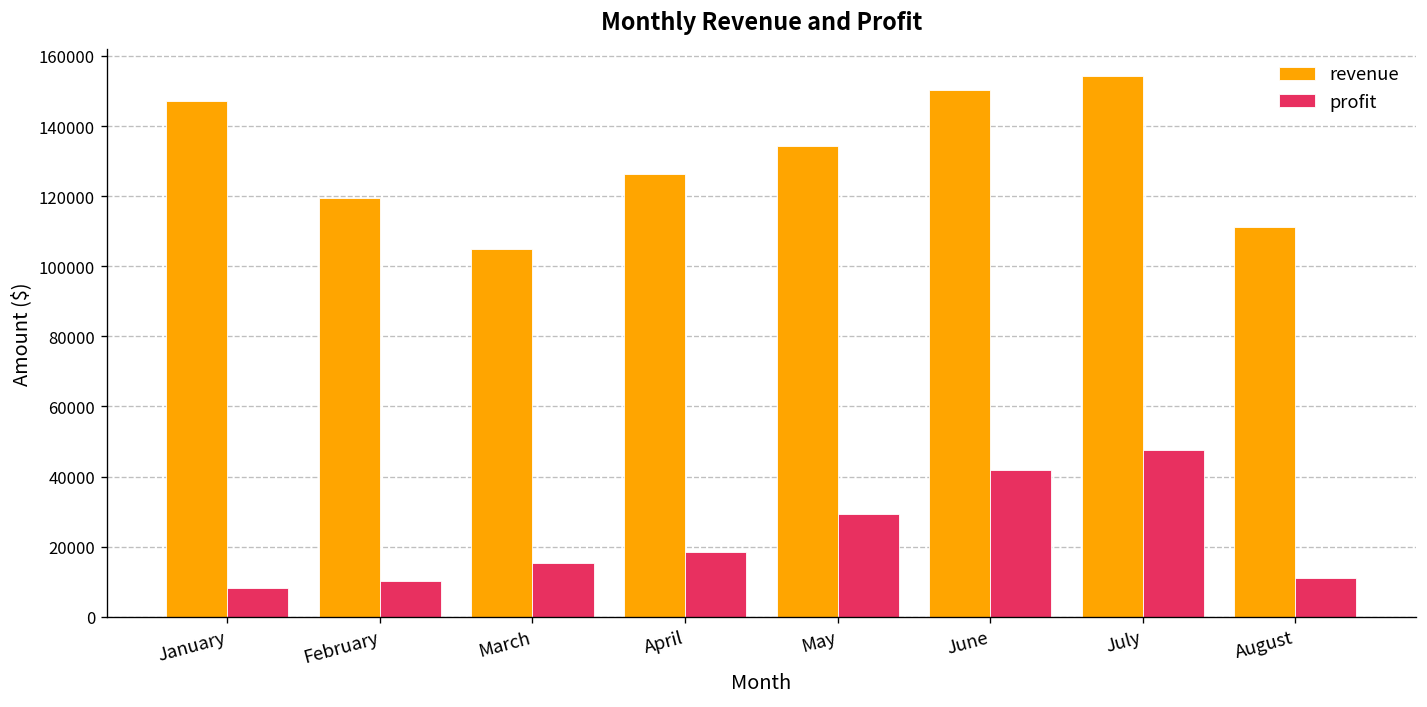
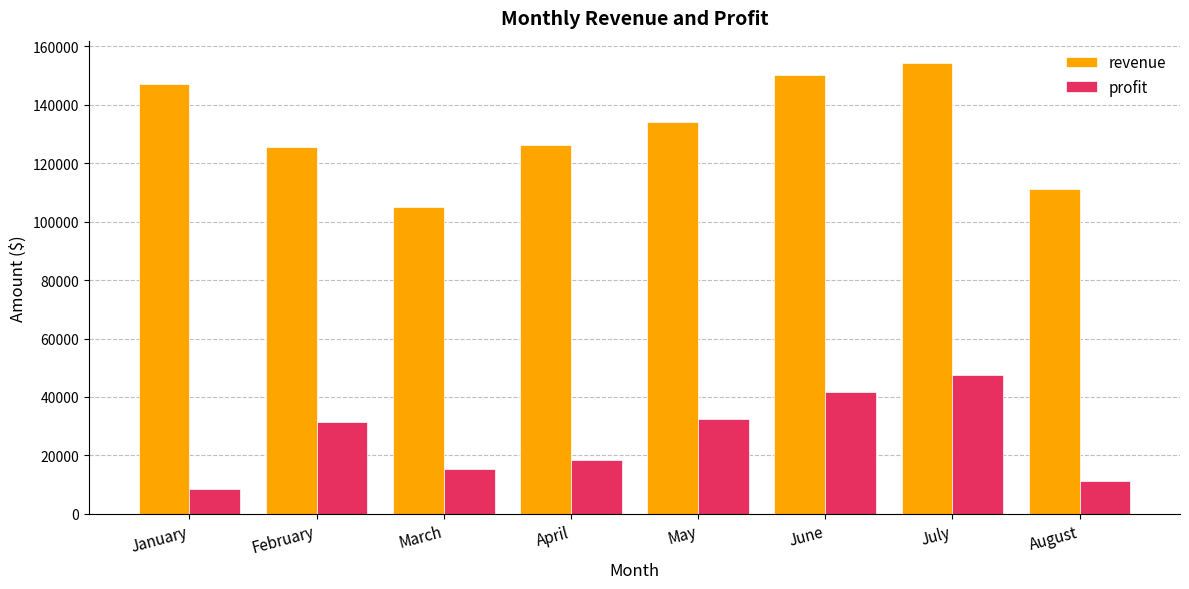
revenue, February: 119000 -> 126000
profit, February: 10000 -> 32000
profit, May: 29000 -> 32000
